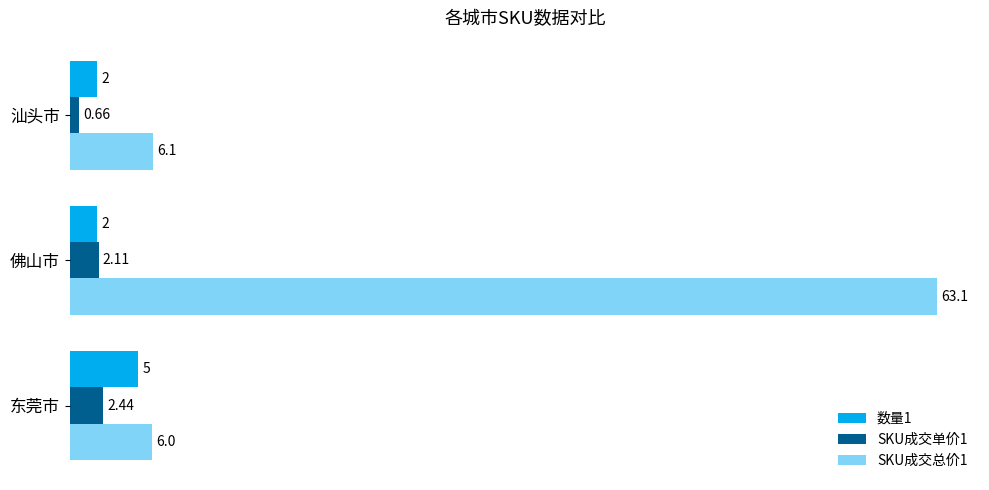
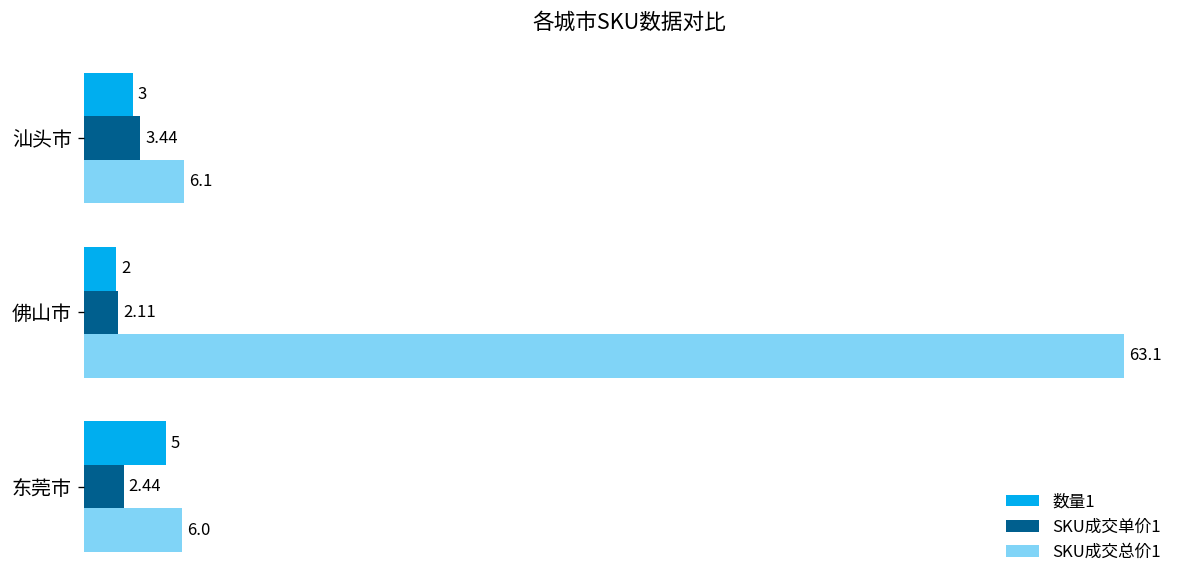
数量1, 汕头市: 2 -> 3
SKU成交单价1, 汕头市: 0.66 -> 3.44
